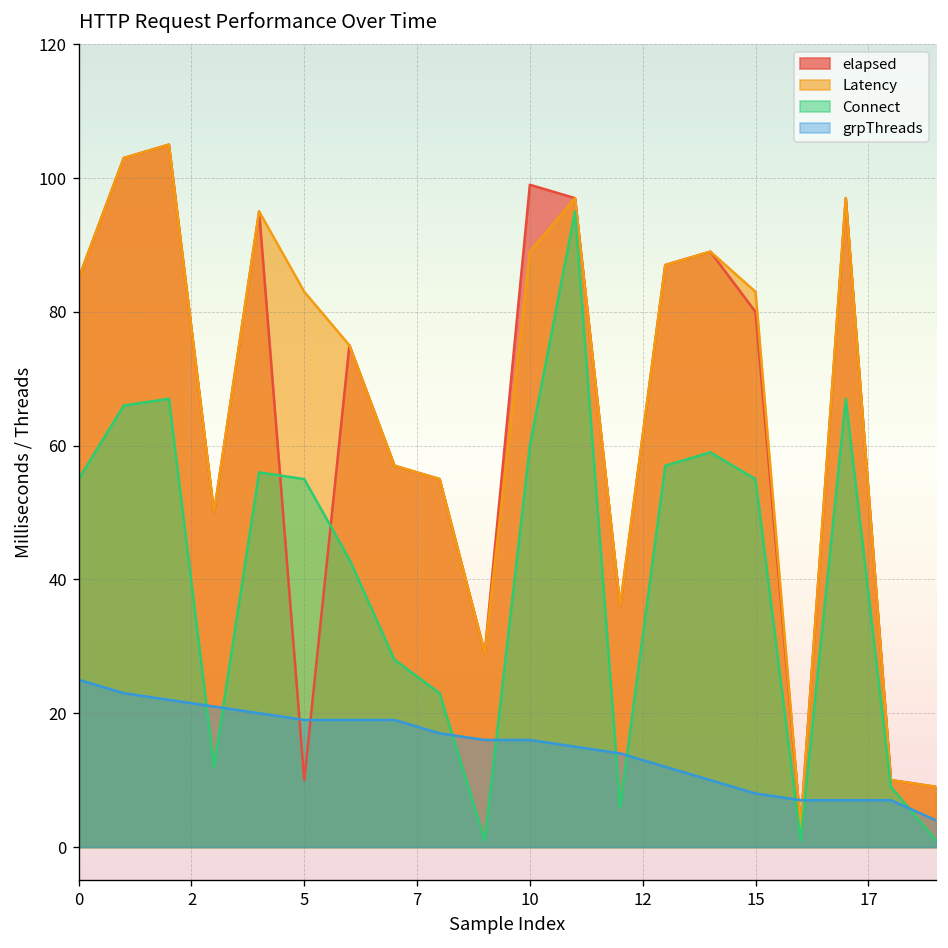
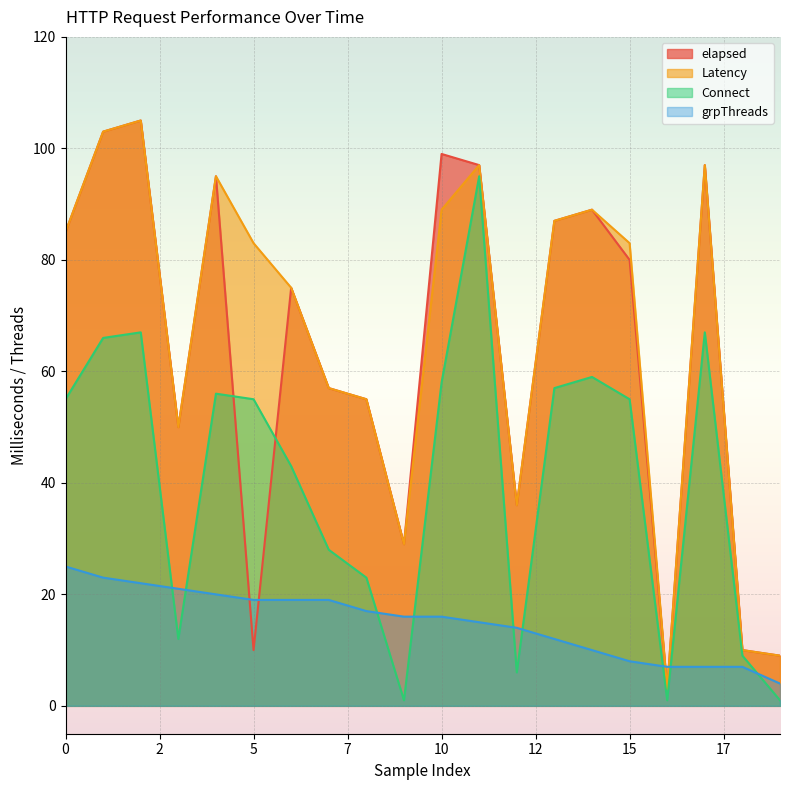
Connect, 10: 60 -> 58
